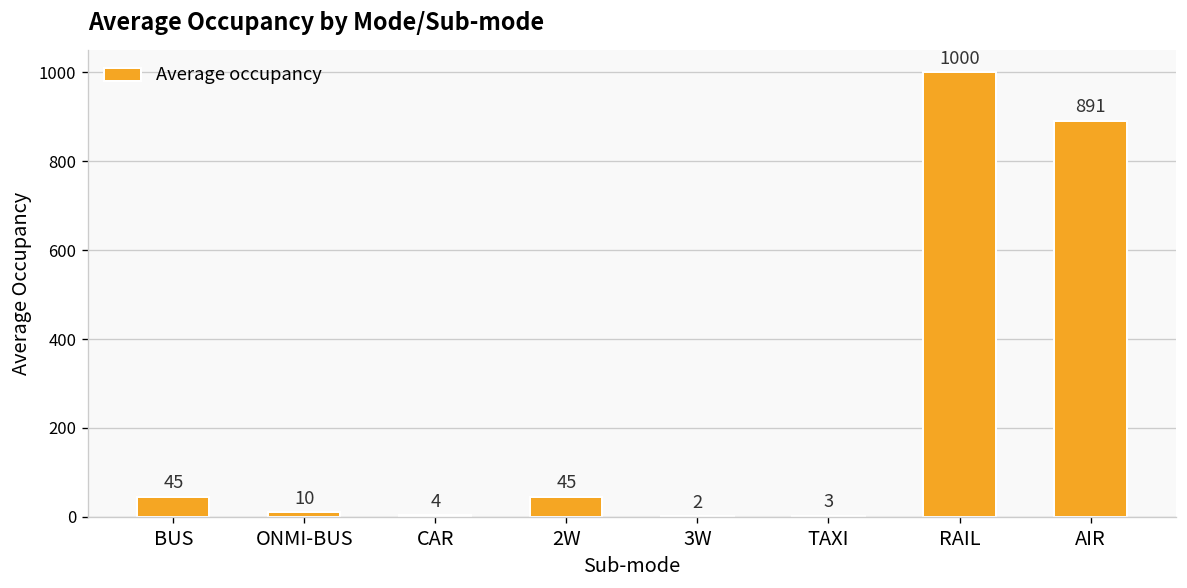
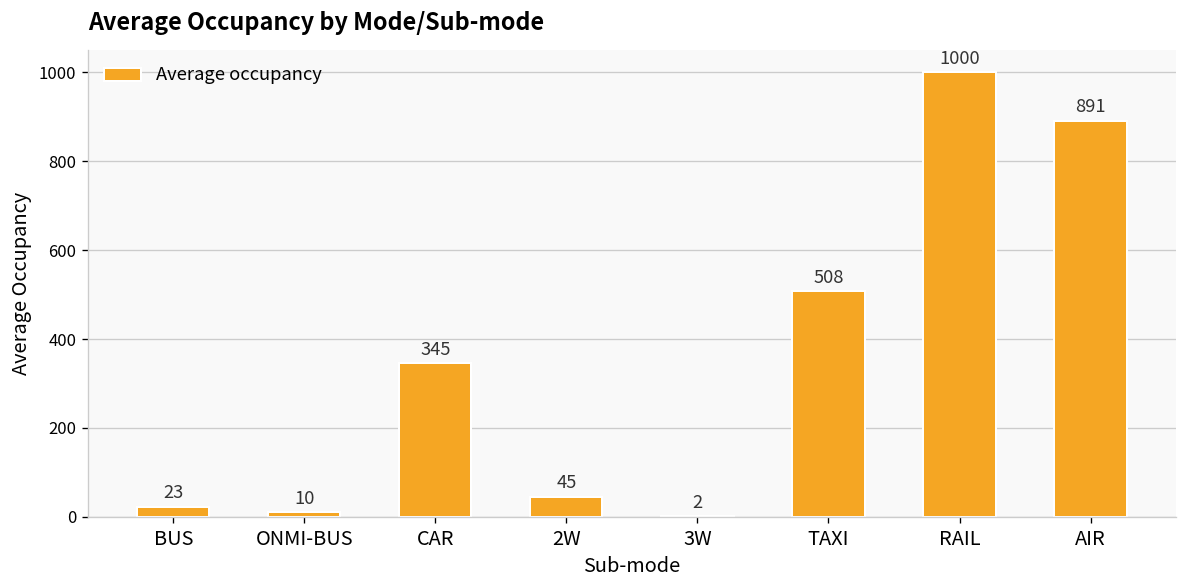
BUS: 45 -> 23
CAR: 4 -> 345
TAXI: 3 -> 508
